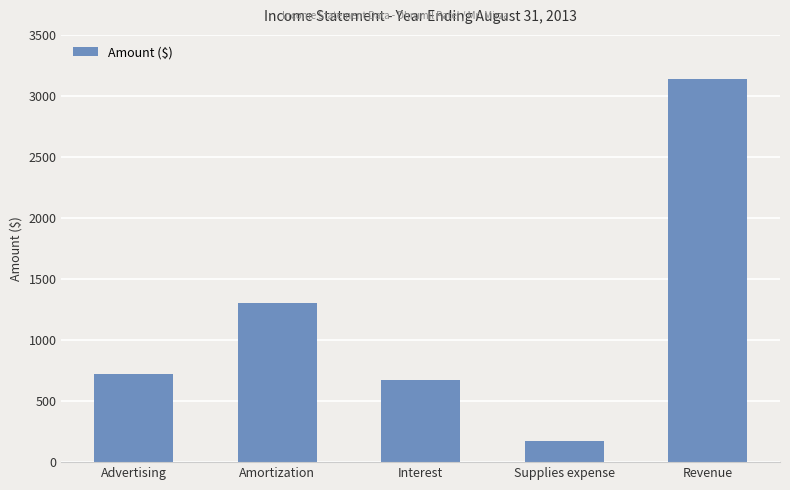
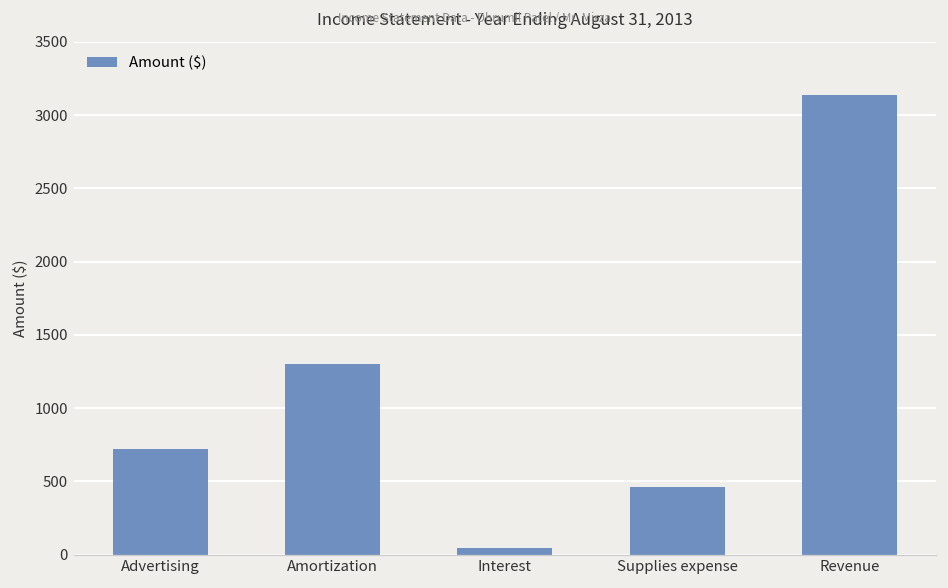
Interest: 670 -> 50
Supplies expense: 180 -> 460
